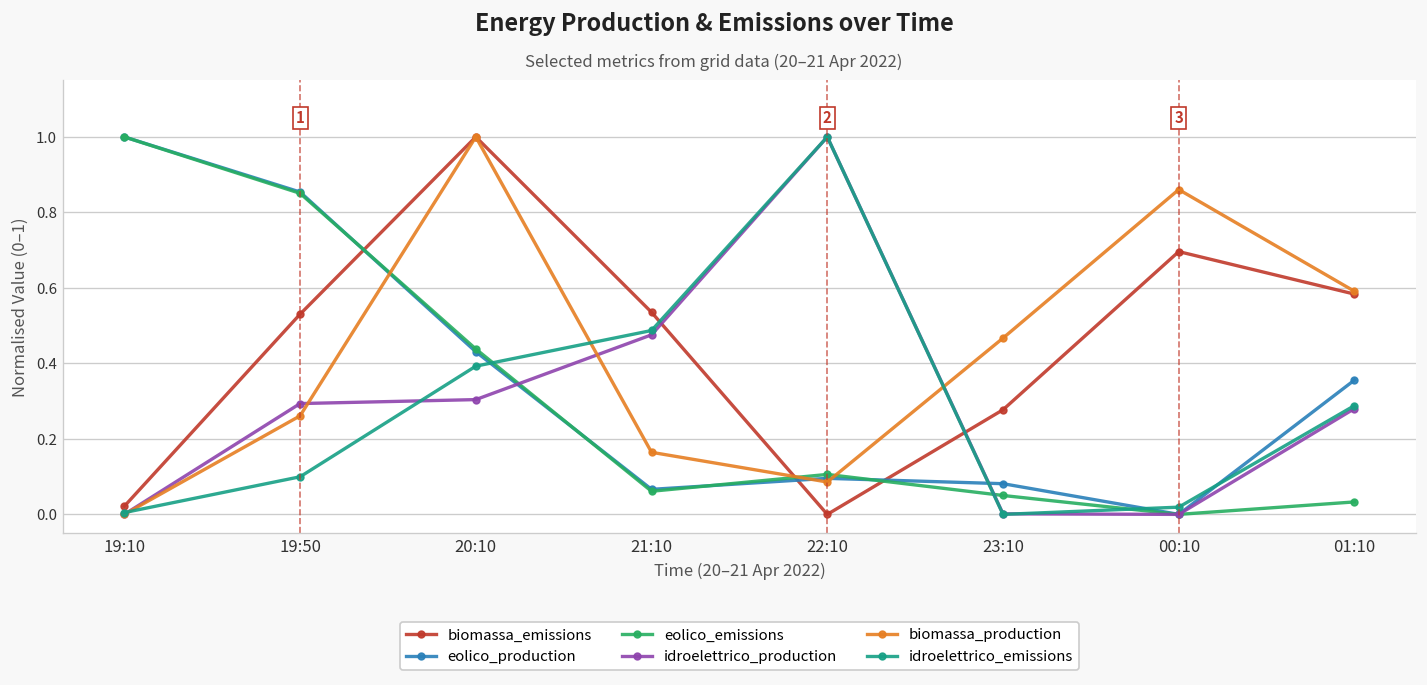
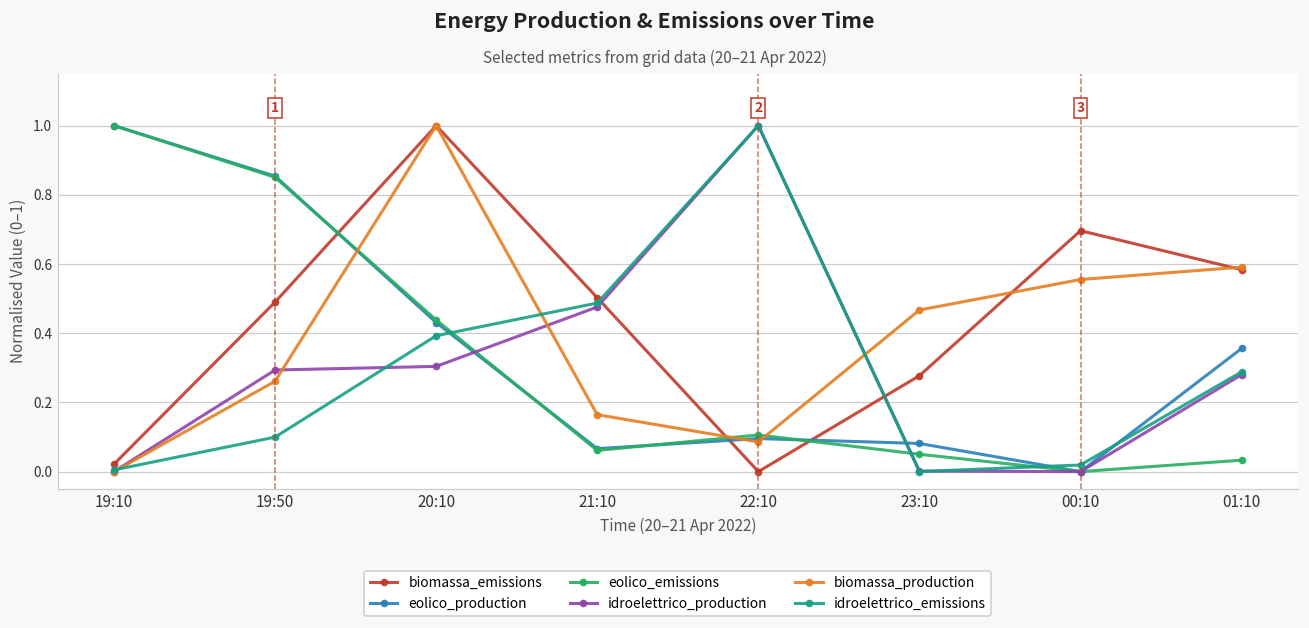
biomassa_emissions, 19:50: 0.53 -> 0.49
biomassa_emissions, 21:10: 0.54 -> 0.50
biomassa_production, 00:10: 0.86 -> 0.56
